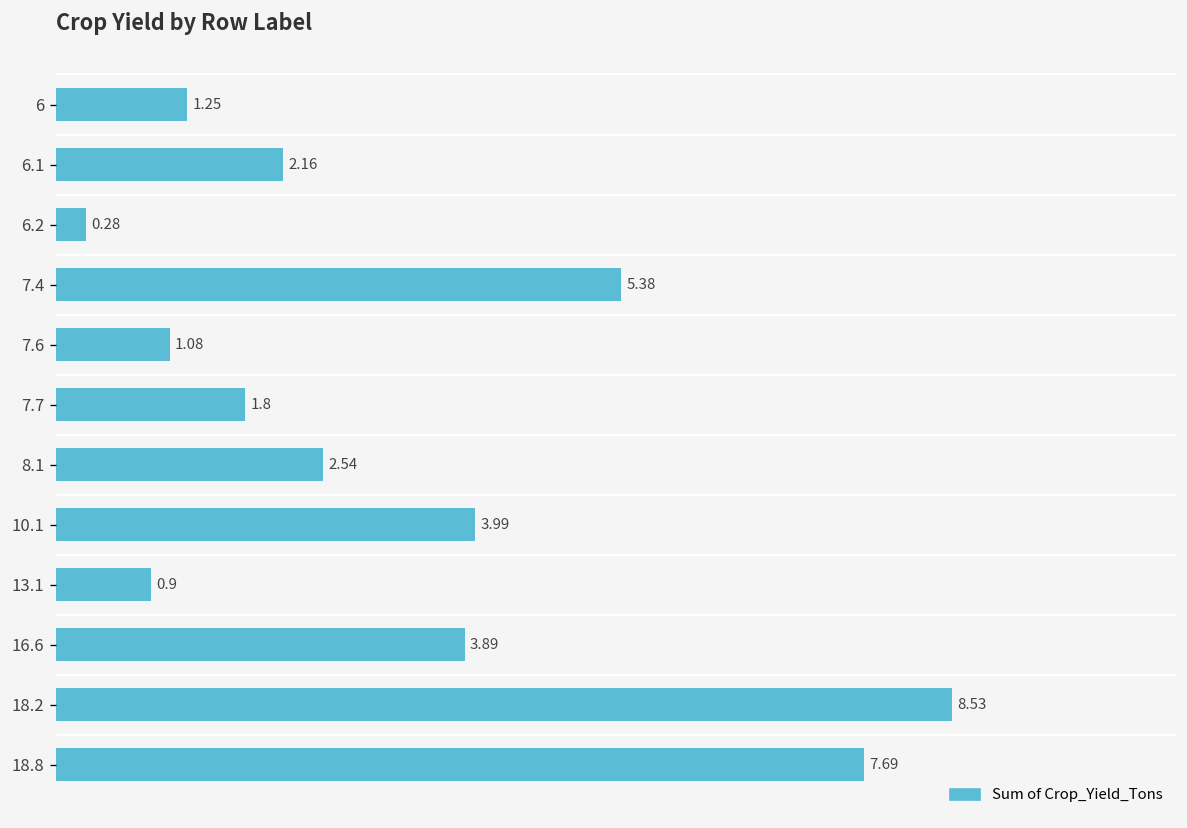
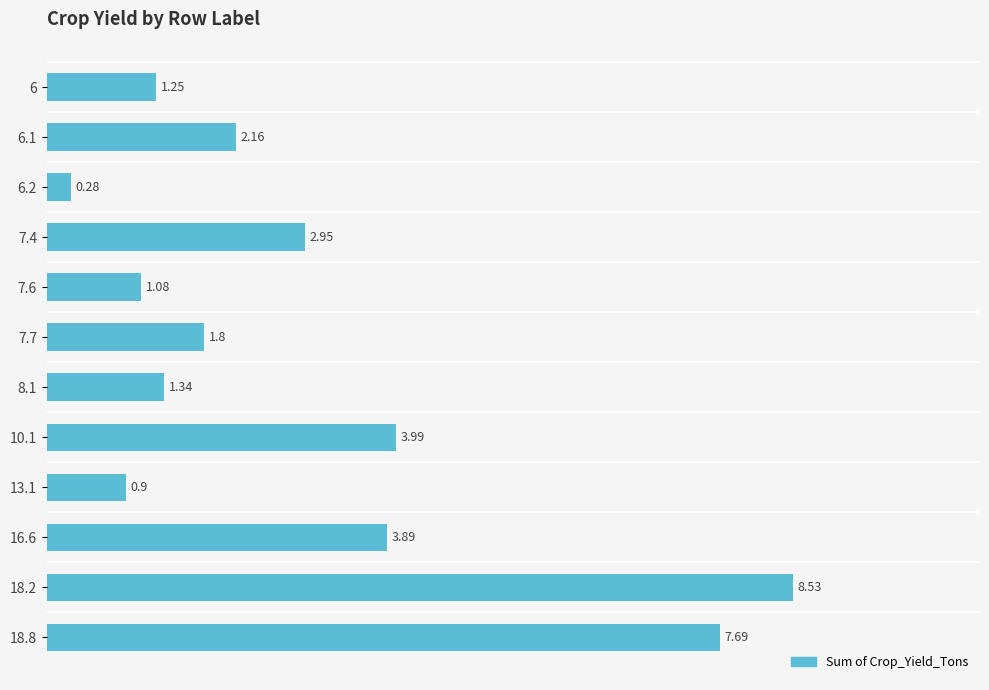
7.4: 5.38 -> 2.95
8.1: 2.54 -> 1.34
